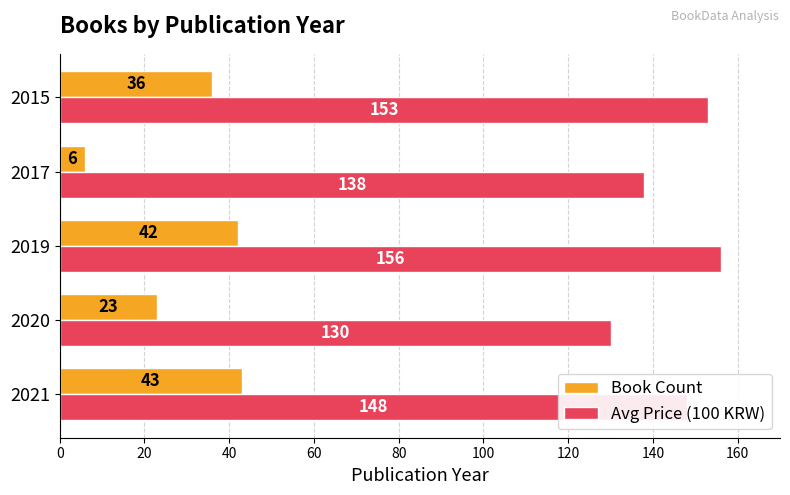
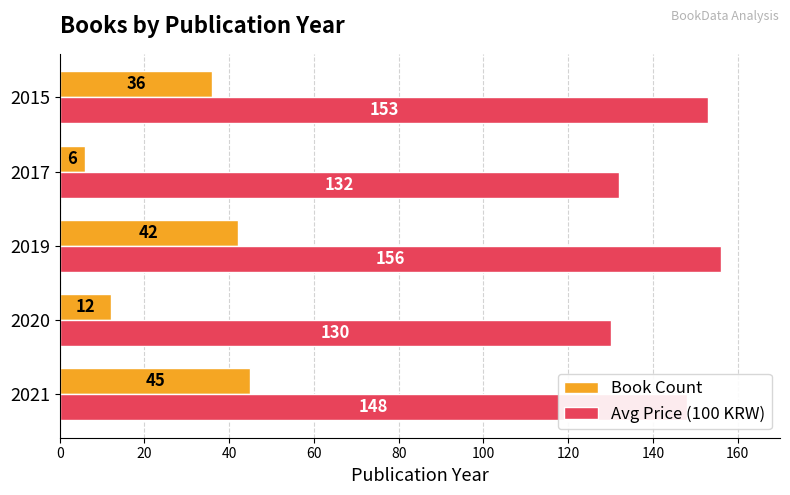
Avg Price (100 KRW), 2017: 138 -> 132
Book Count, 2020: 23 -> 12
Book Count, 2021: 43 -> 45
